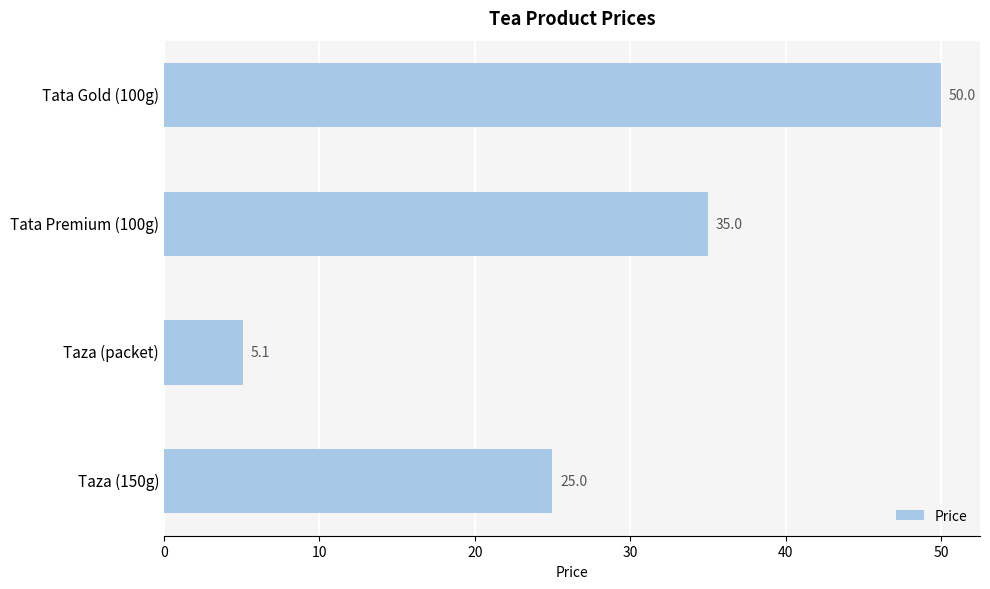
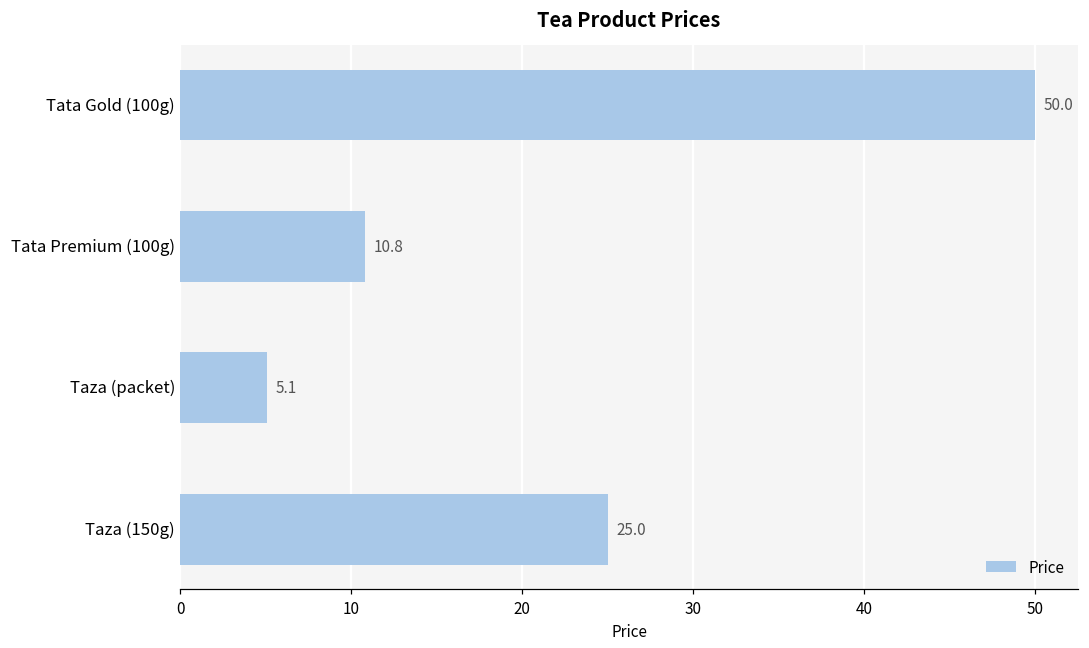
Tata Premium (100g): 35.0 -> 10.8
